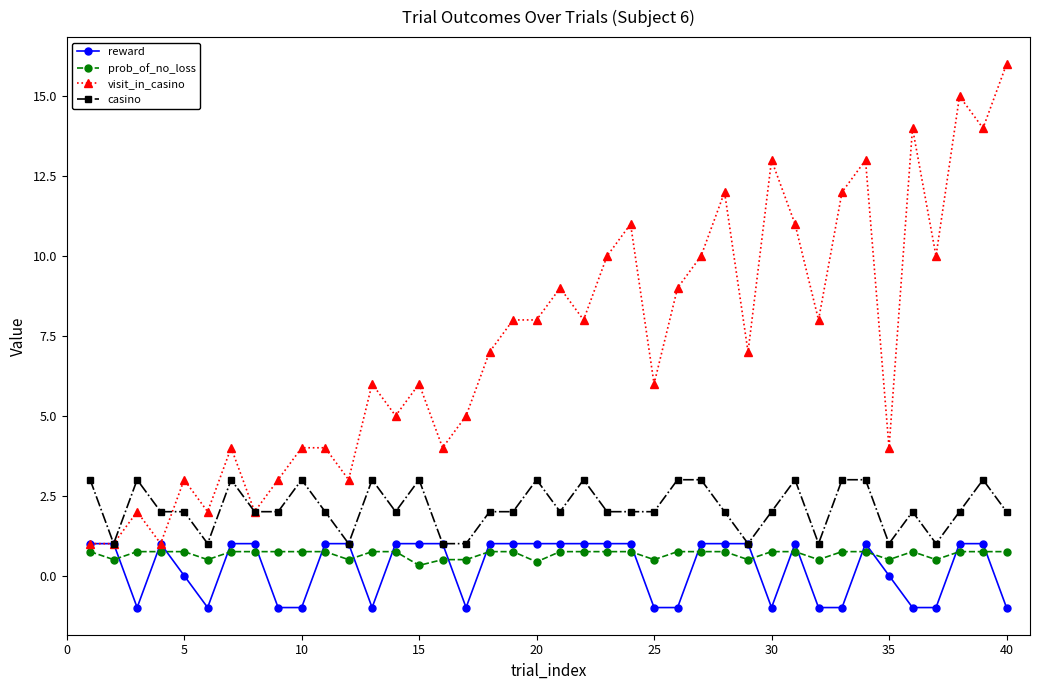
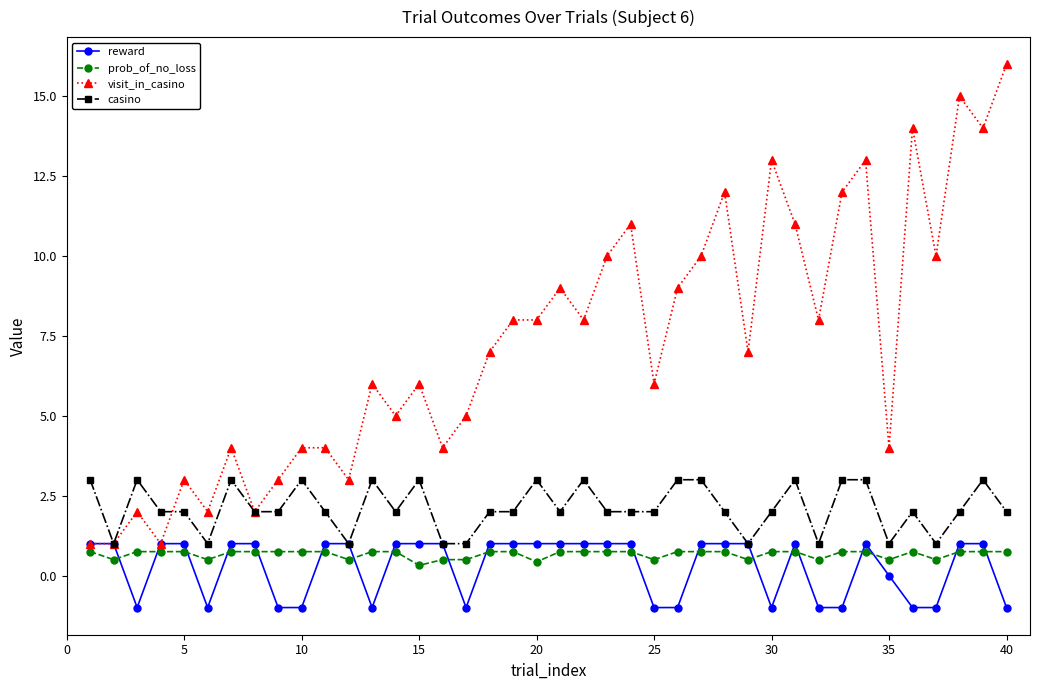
reward, 5: 0 -> 1
